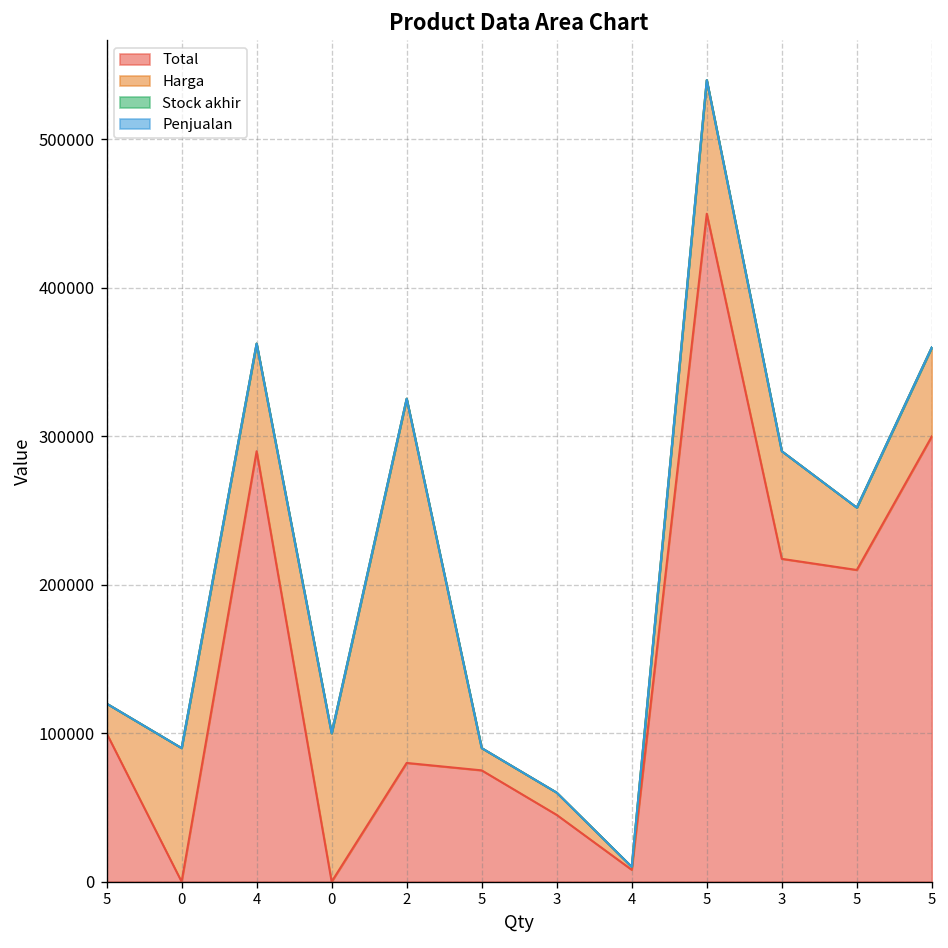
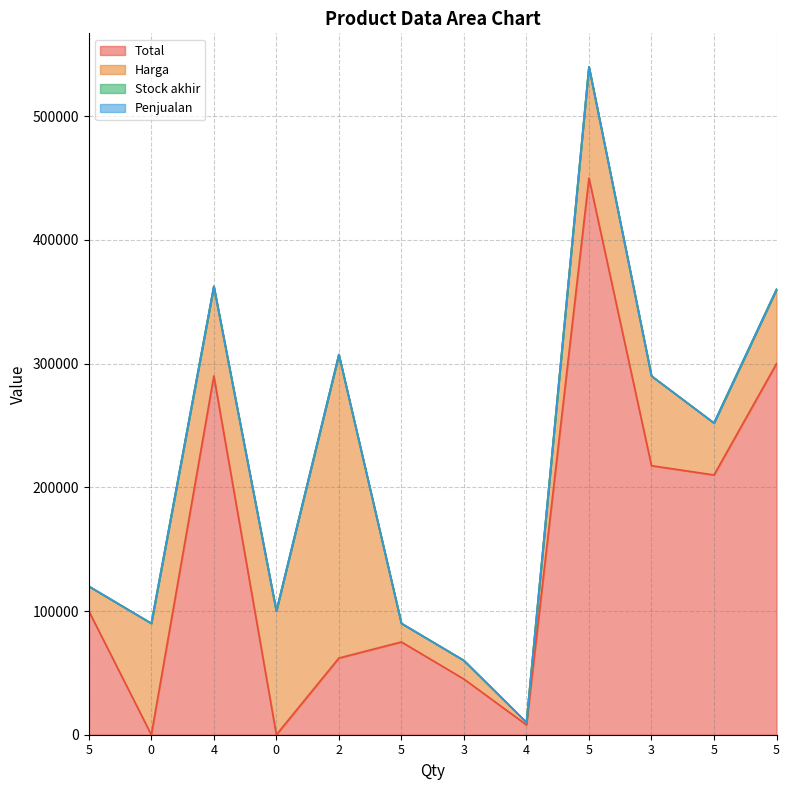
Total, 2: 80000 -> 62000
